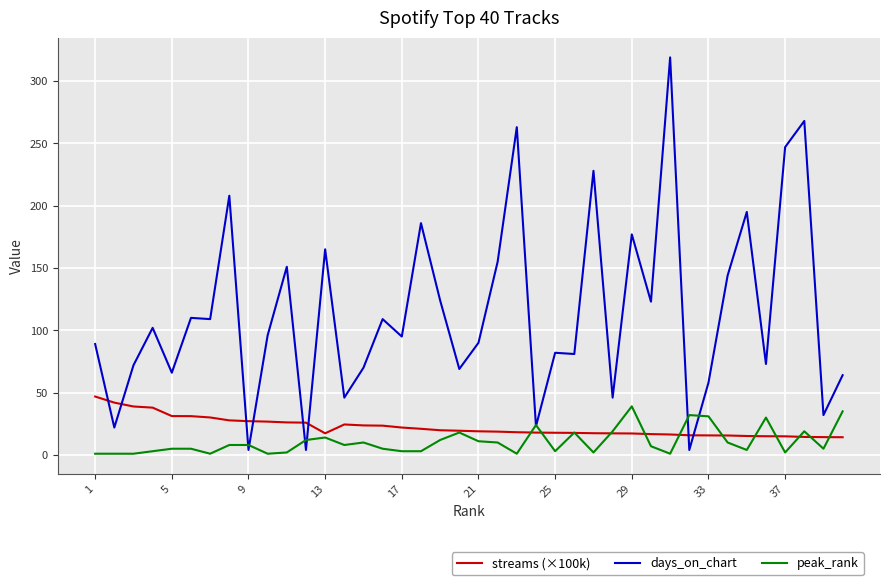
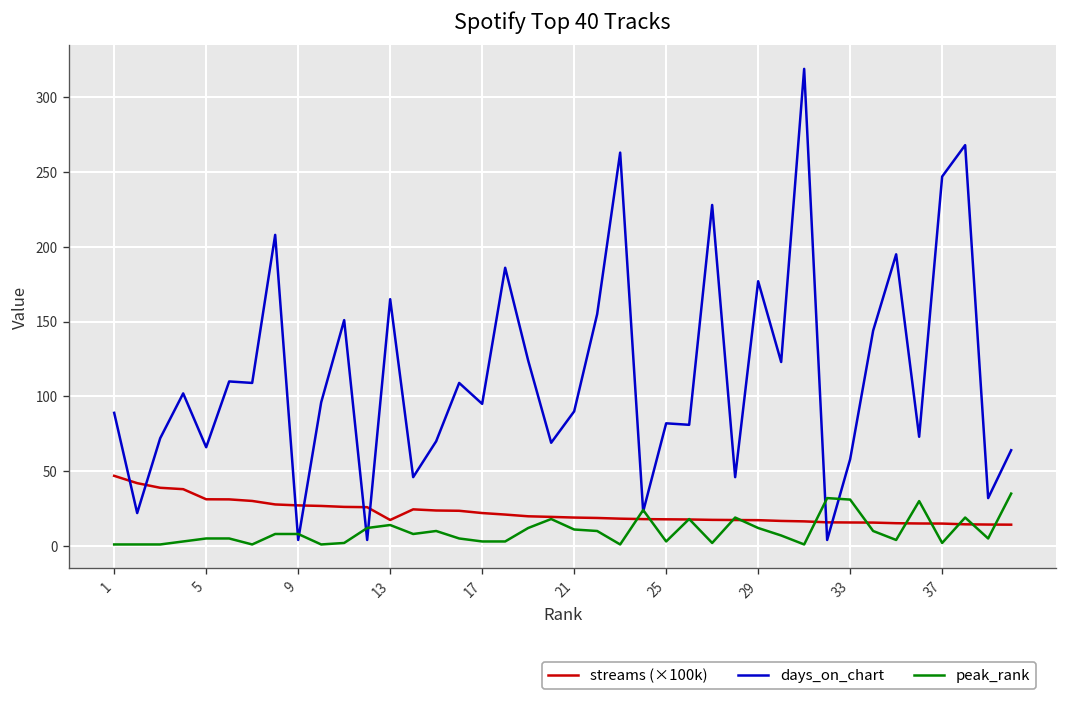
peak_rank, 29: 39 -> 12
